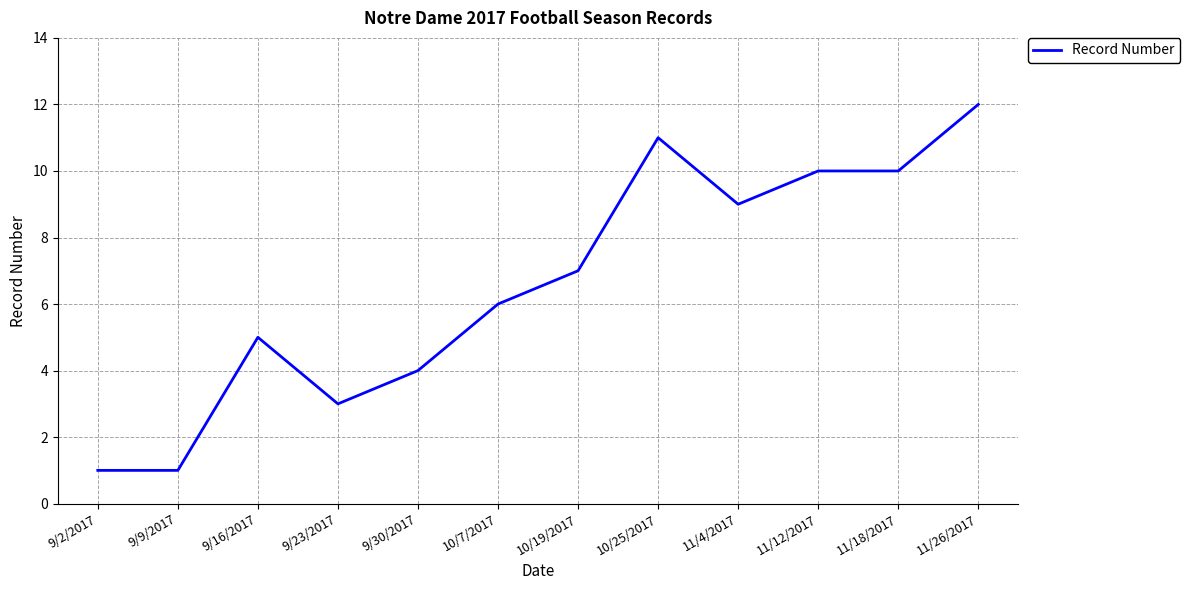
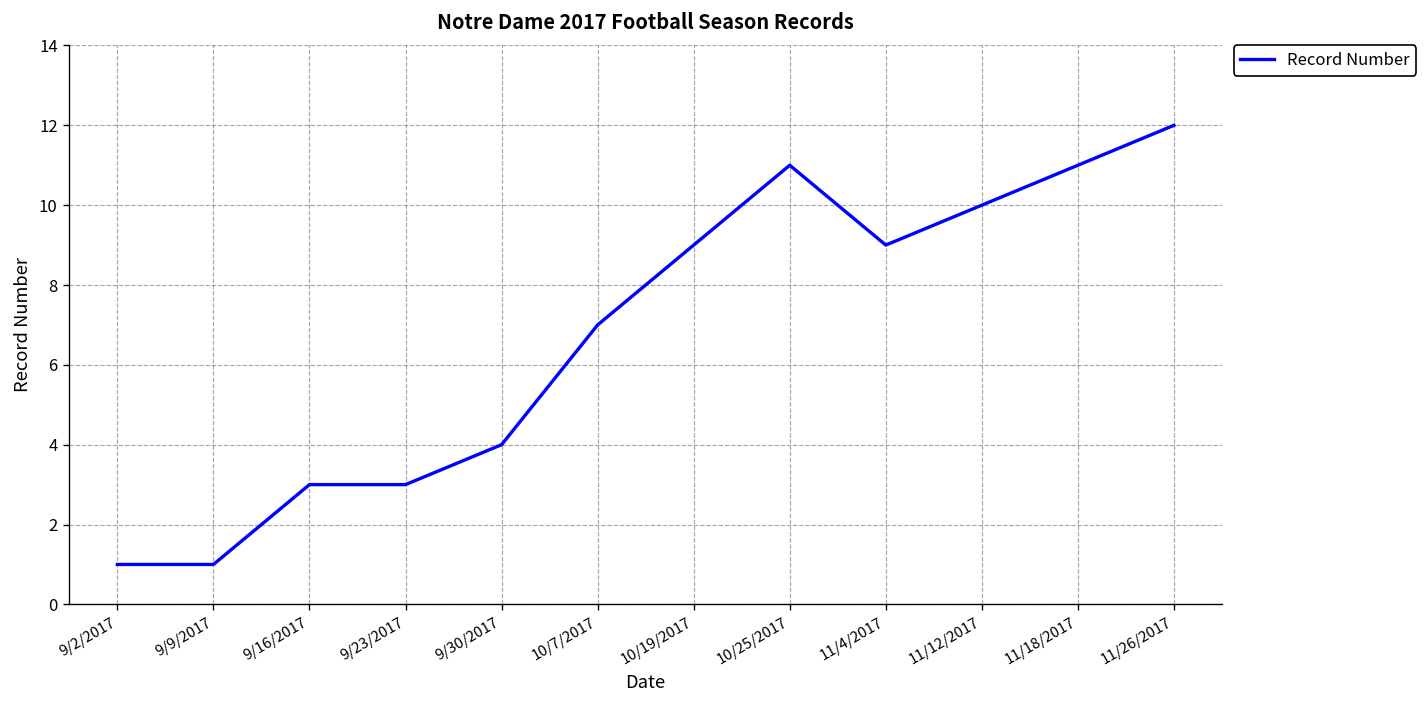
9/16/2017: 5 -> 3
10/7/2017: 6 -> 7
10/19/2017: 7 -> 9
11/18/2017: 10 -> 11
